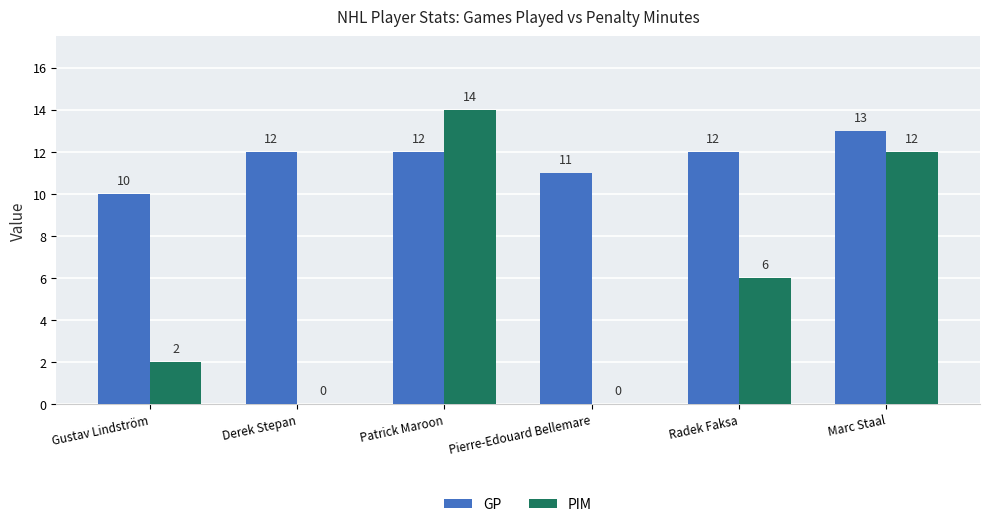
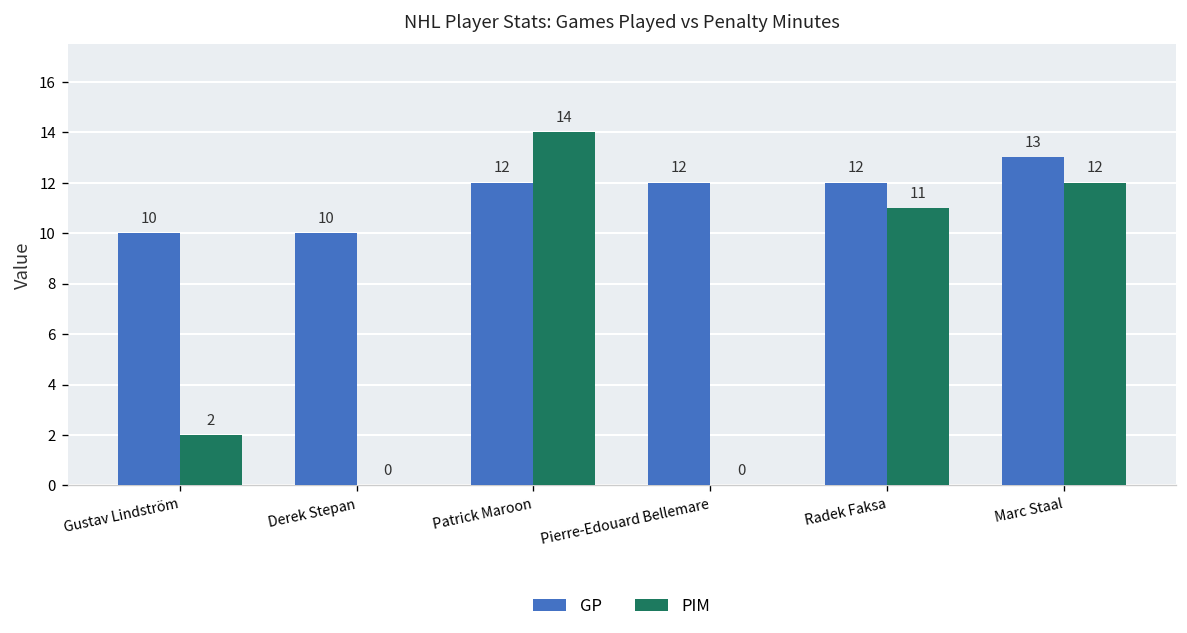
GP, Derek Stepan: 12 -> 10
GP, Pierre-Edouard Bellemare: 11 -> 12
PIM, Radek Faksa: 6 -> 11
